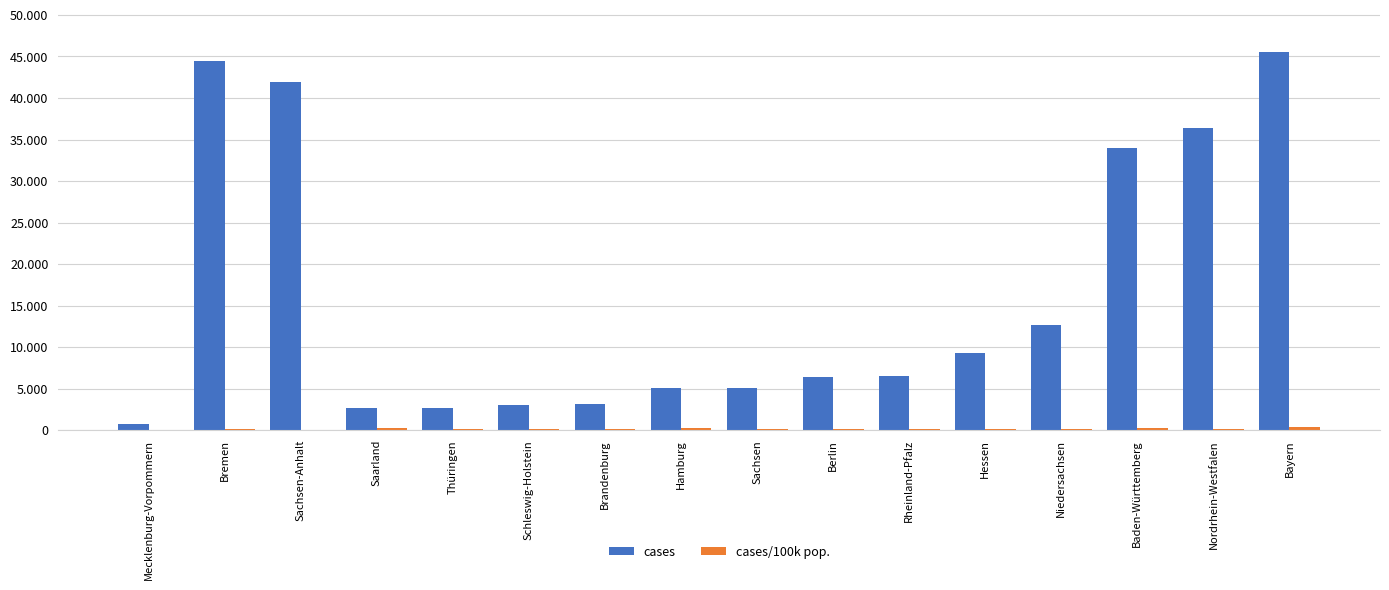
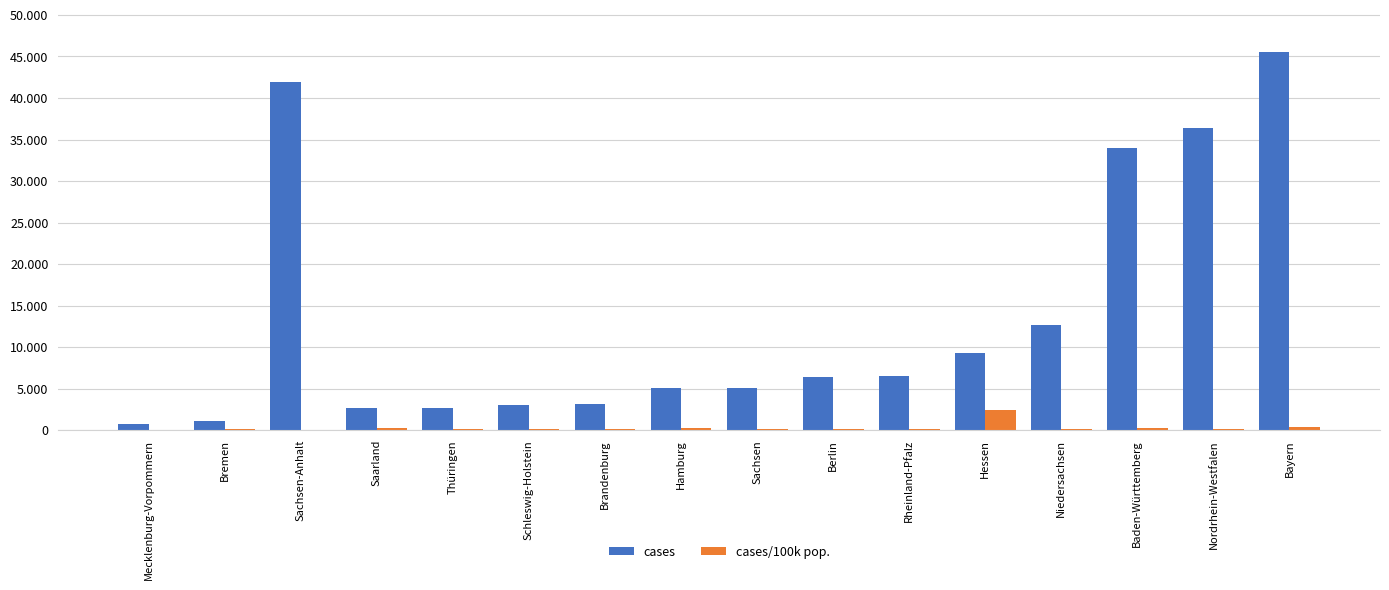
cases, Bremen: 44 -> 1
cases/100k pop., Hessen: 0 -> 2
